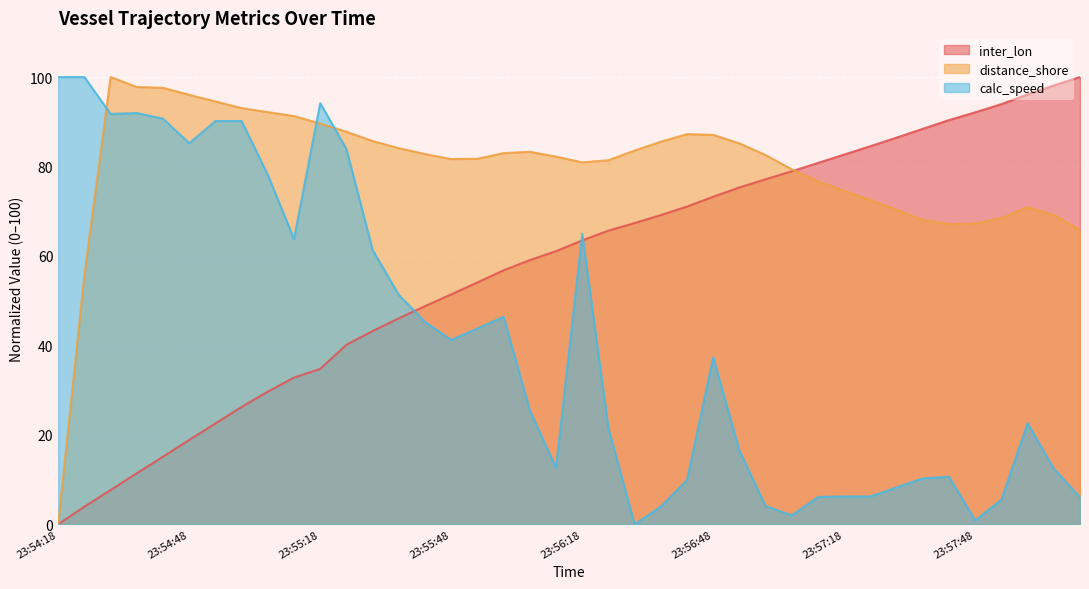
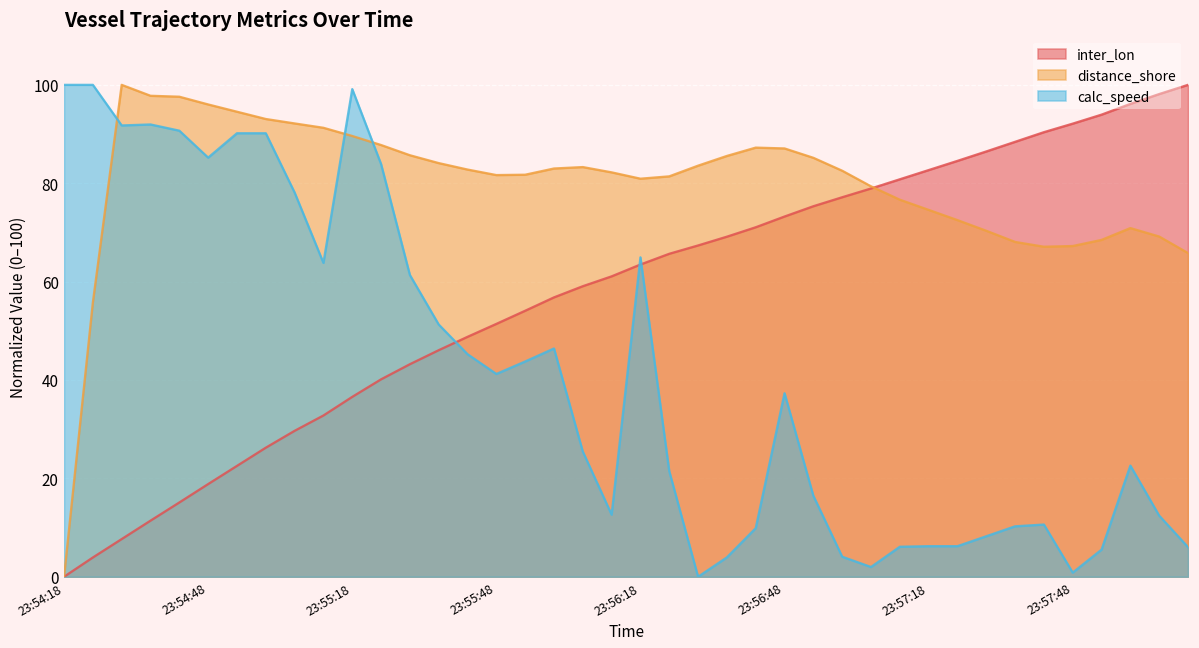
inter_lon, 23:55:18: 35 -> 37
calc_speed, 23:55:18: 94 -> 99
